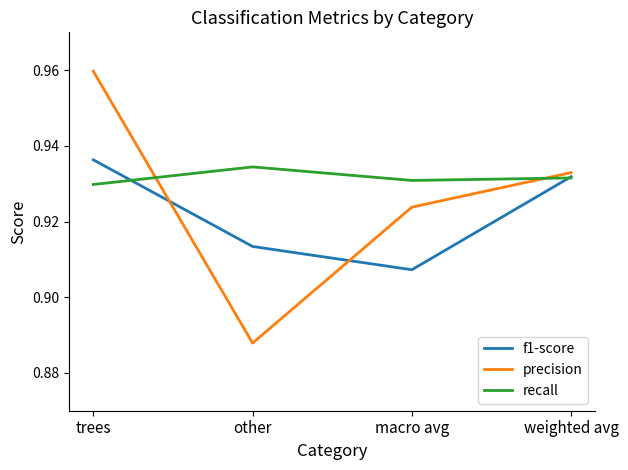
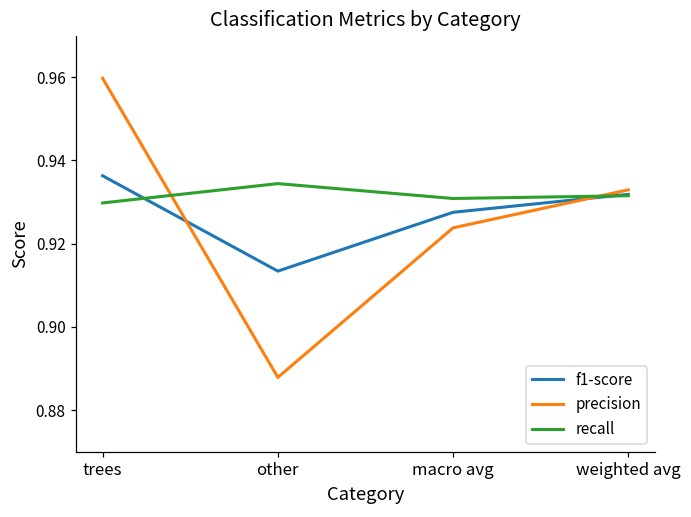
f1-score, macro avg: 0.907 -> 0.928
